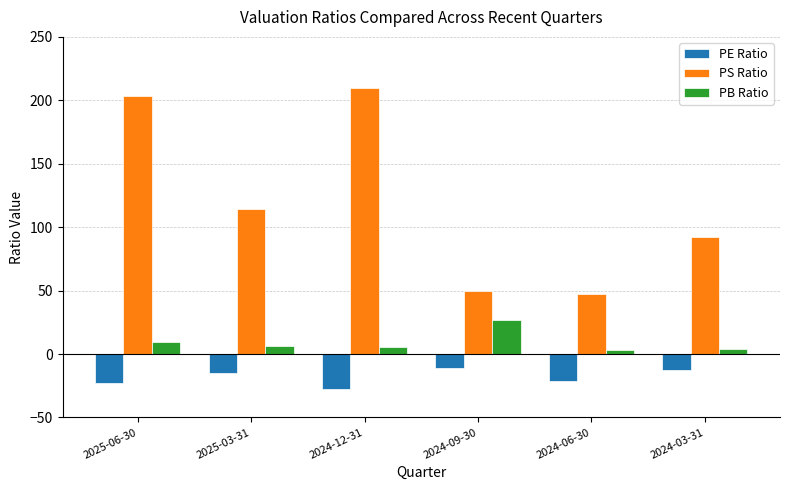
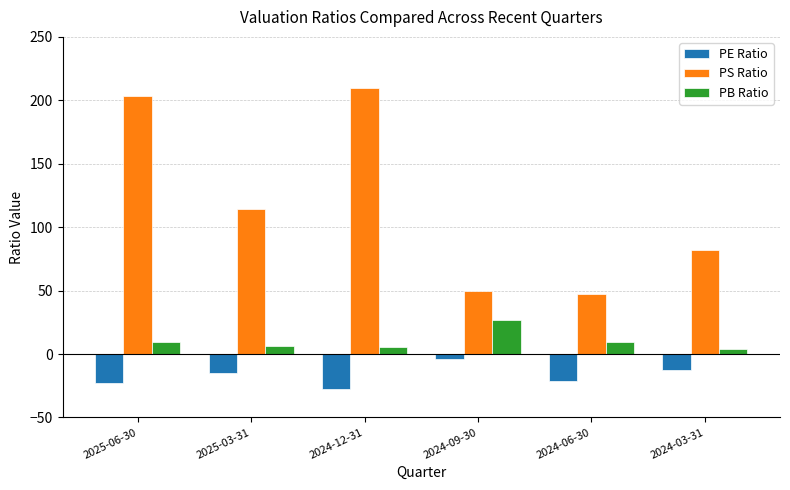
PE Ratio, 2024-09-30: -11 -> -4
PB Ratio, 2024-06-30: 3 -> 10
PS Ratio, 2024-03-31: 93 -> 82
